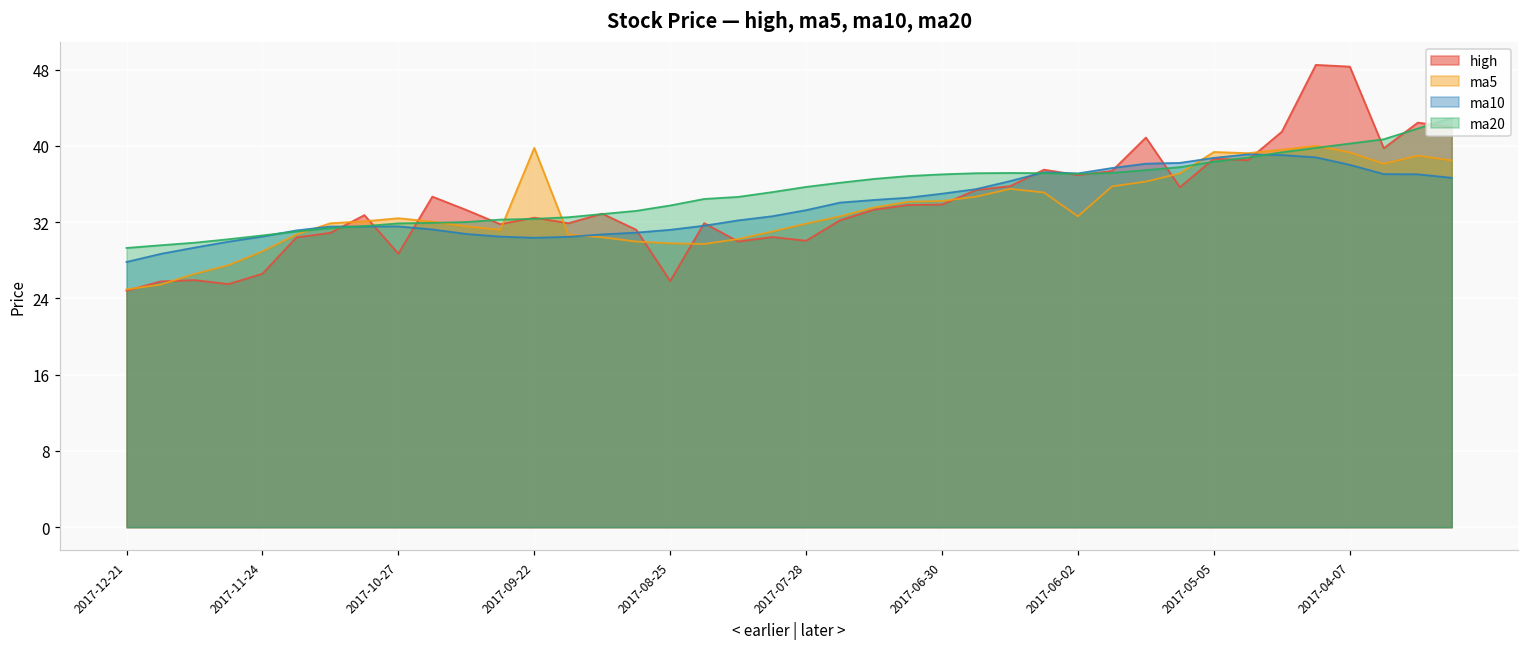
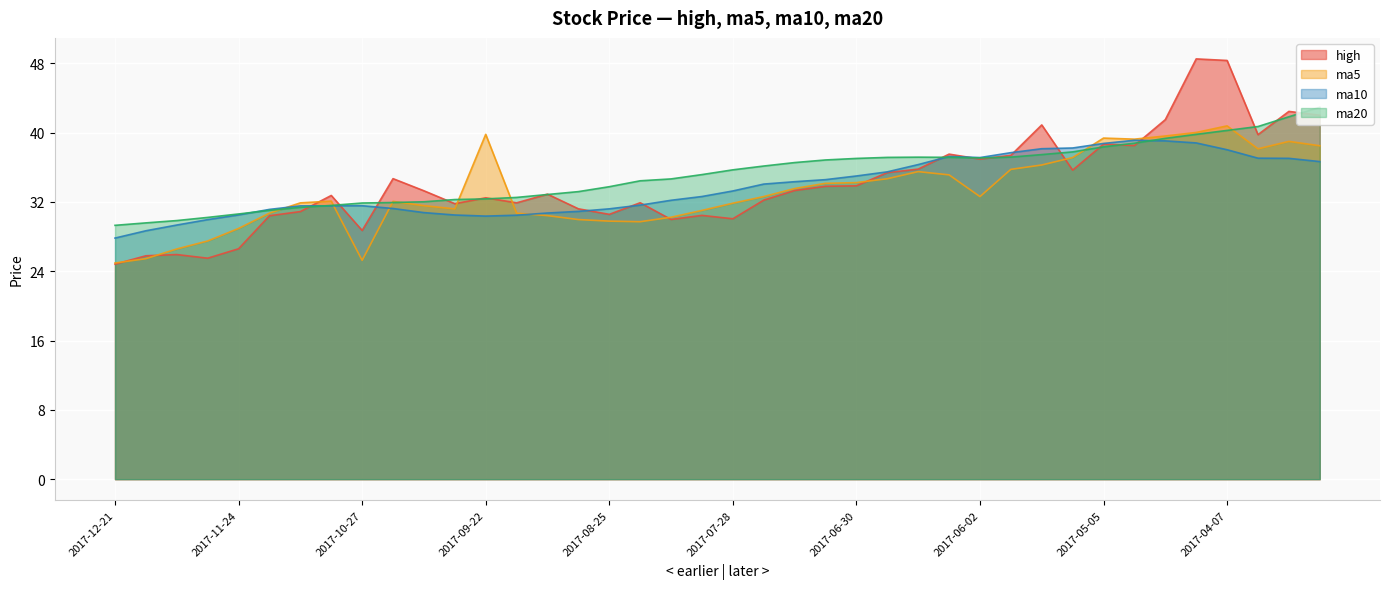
ma5, 2017-10-27: 32 -> 25
high, 2017-08-25: 26 -> 31
ma5, 2017-04-07: 39 -> 41
